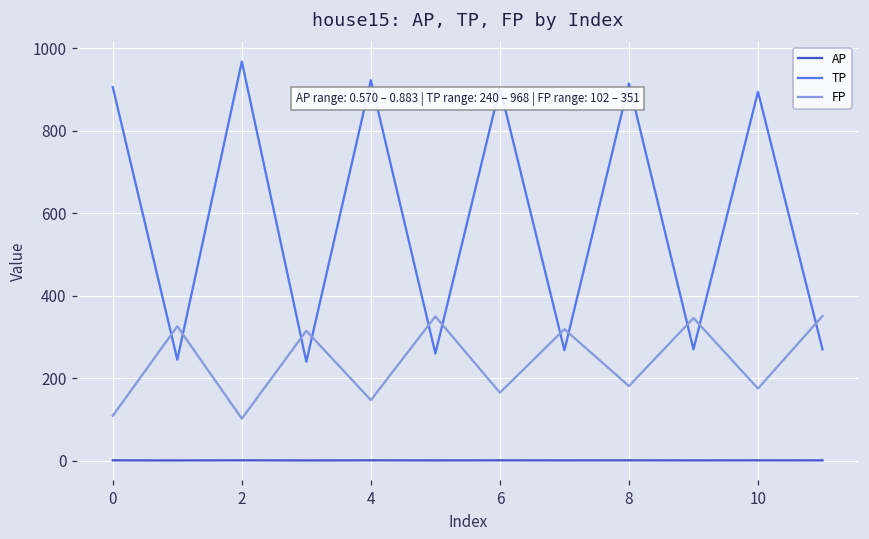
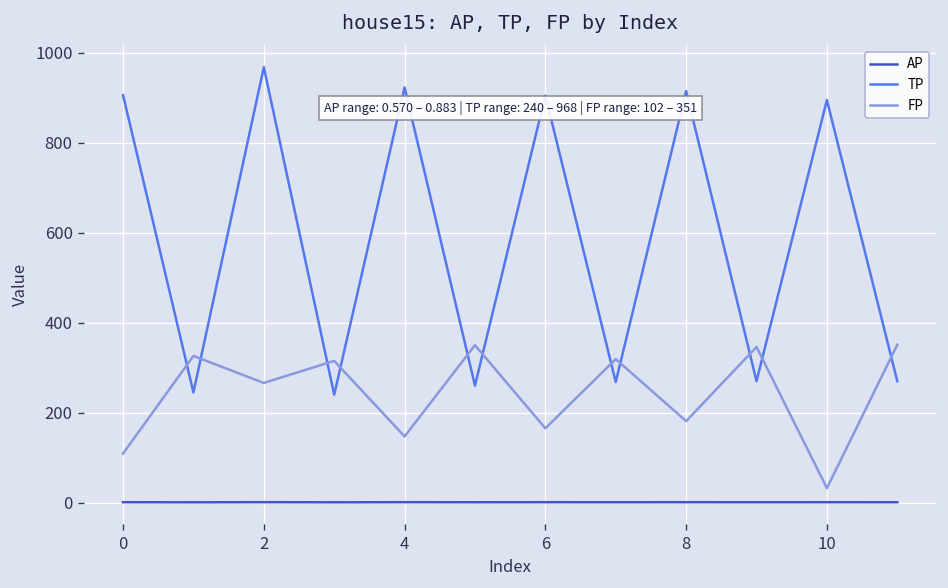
FP, 2: 100 -> 270
FP, 10: 180 -> 30
